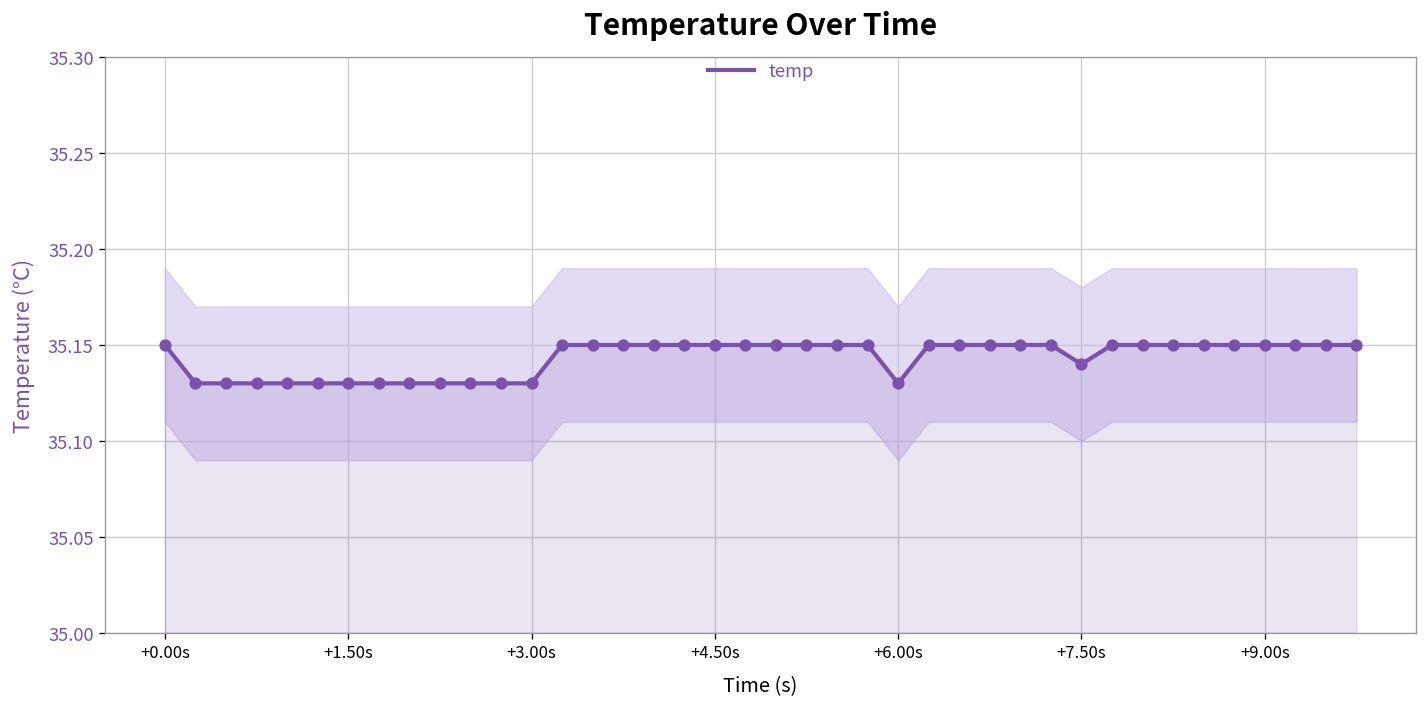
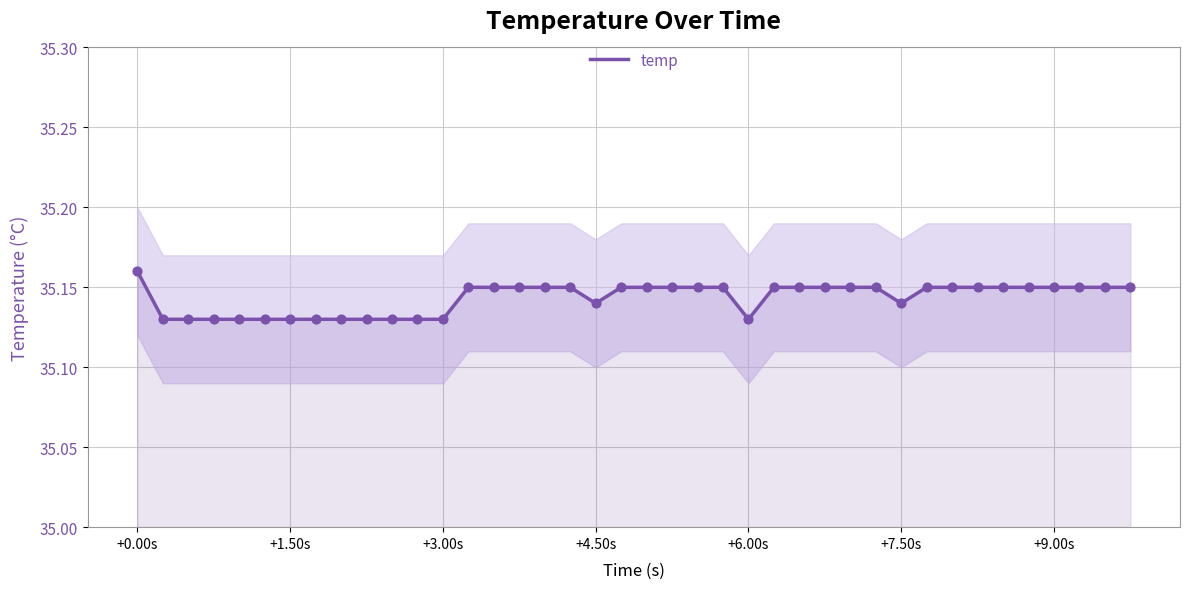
temp, +0.00s: 35.15 -> 35.16
temp, +4.50s: 35.15 -> 35.14
